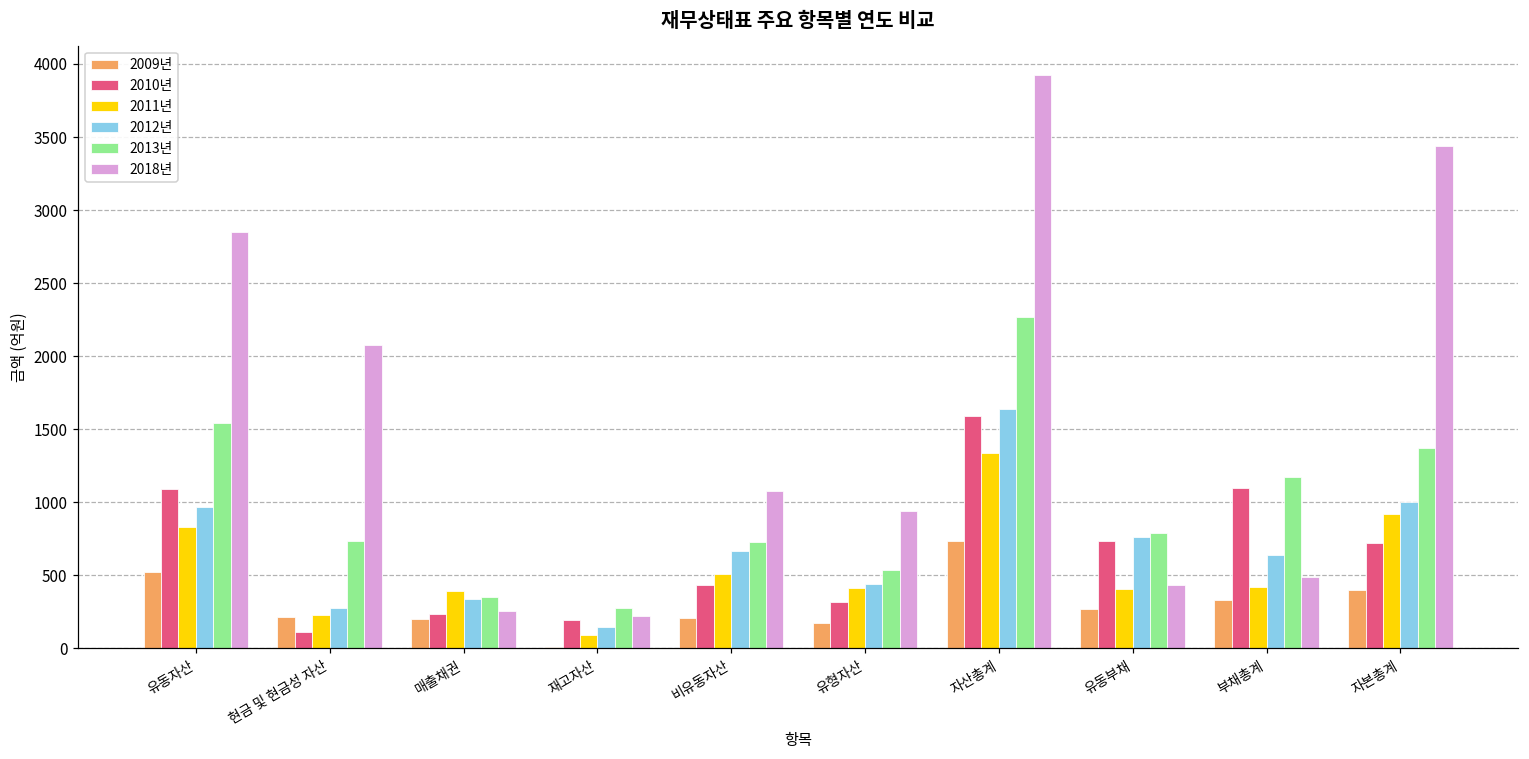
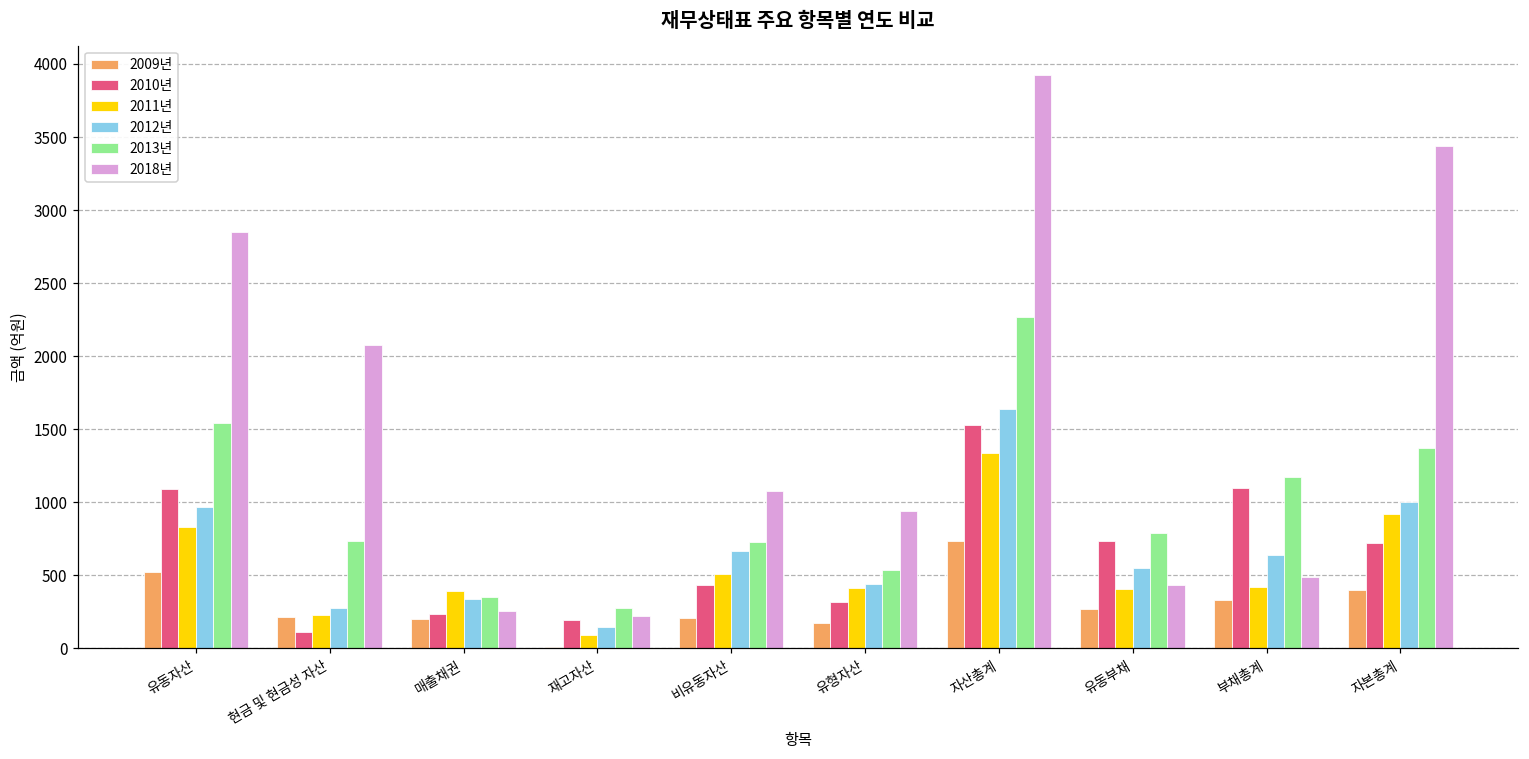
2010년, 자산총계: 1590 -> 1530
2012년, 유동부채: 760 -> 550
